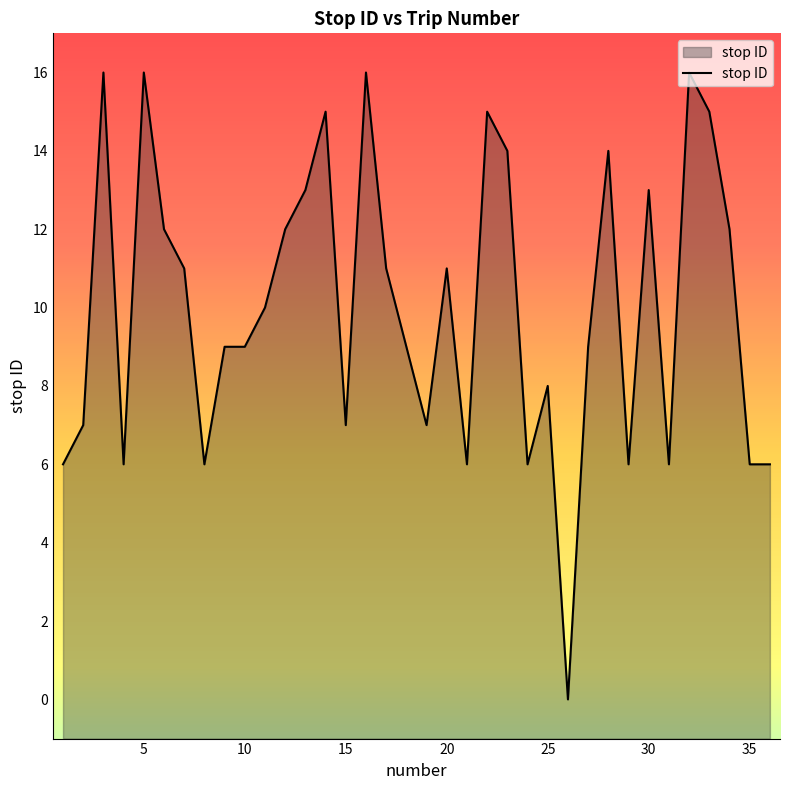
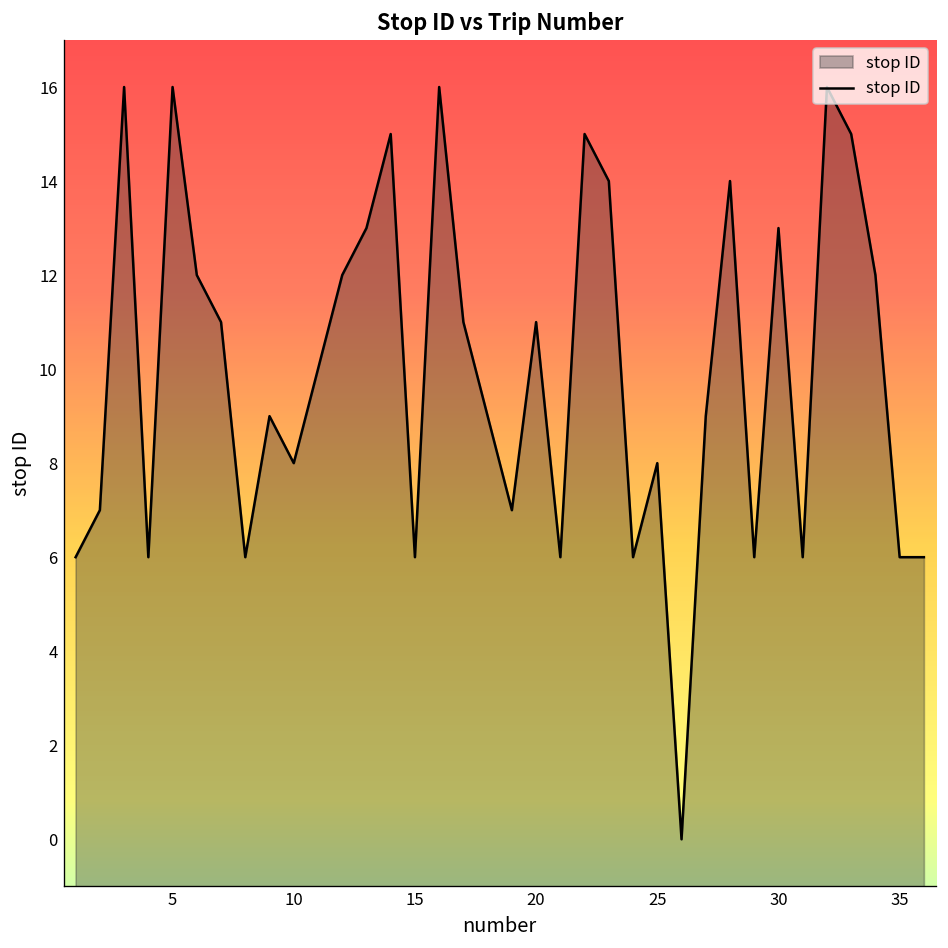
10: 9 -> 8
15: 7 -> 6
